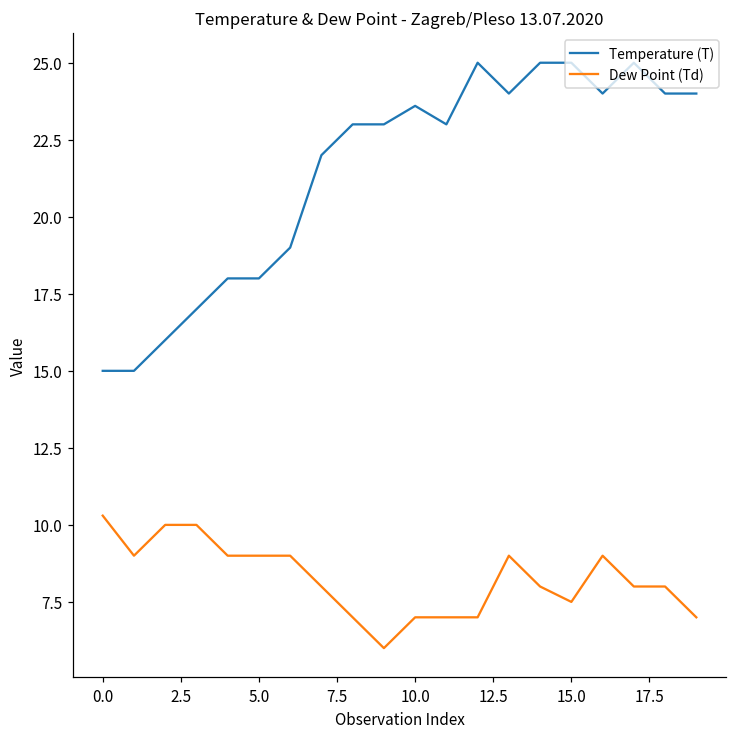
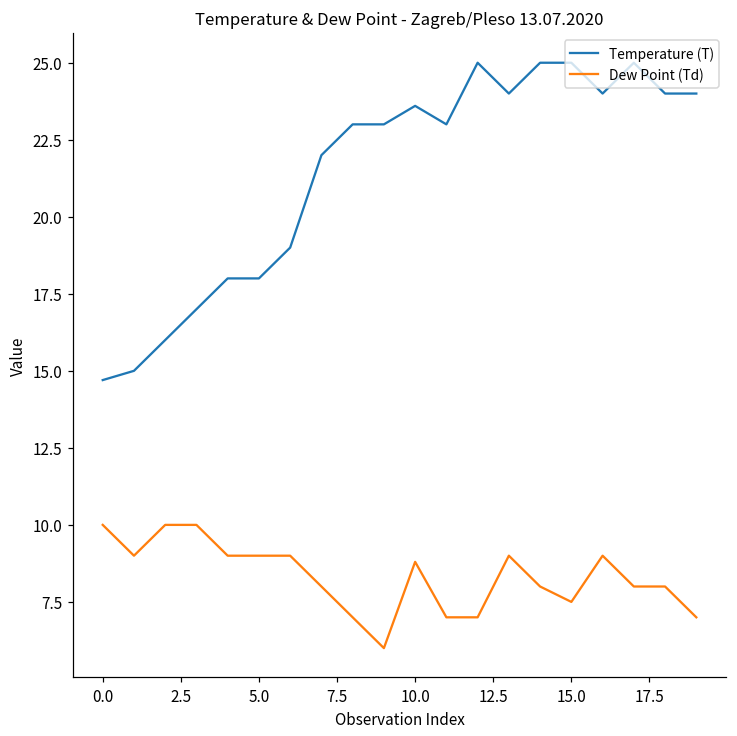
Temperature (T), 0.0: 15.0 -> 14.7
Dew Point (Td), 0.0: 10.3 -> 10.0
Dew Point (Td), 10.0: 7.0 -> 8.8
